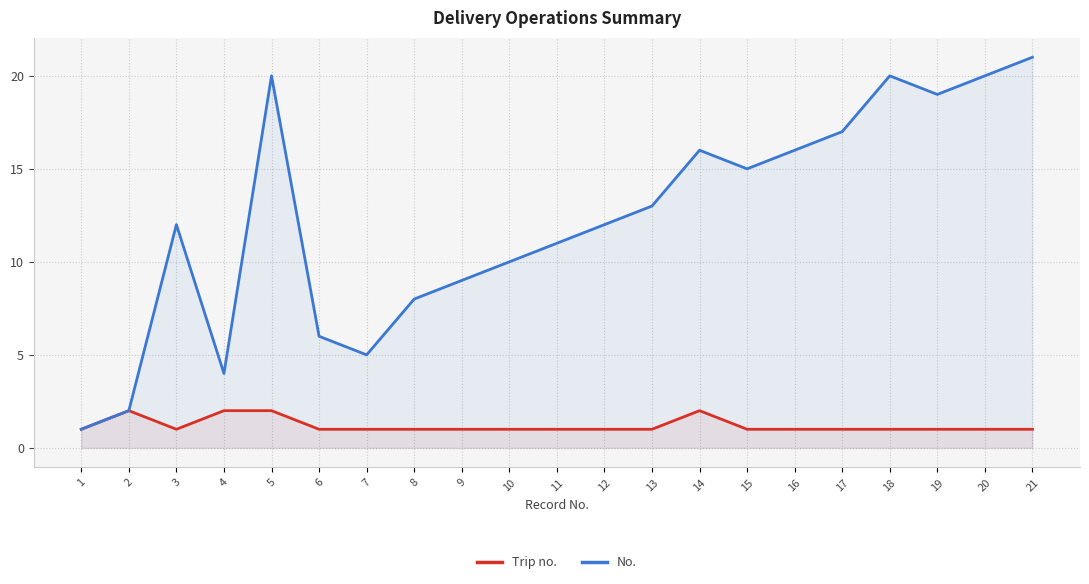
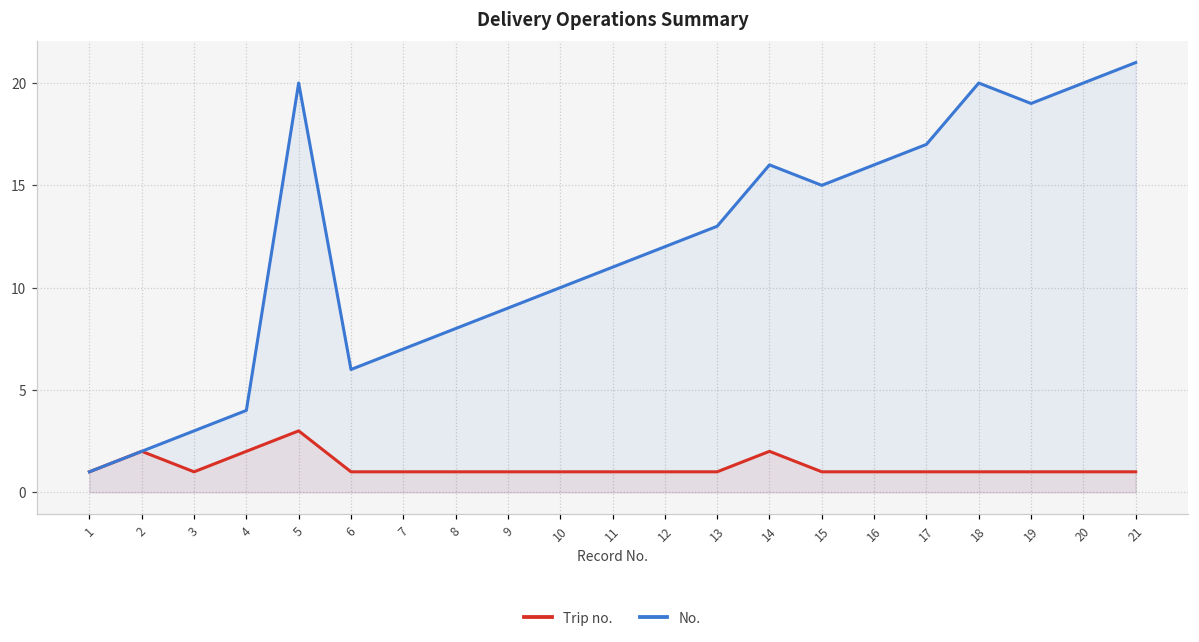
No., 3: 12 -> 3
Trip no., 5: 2 -> 3
No., 7: 5 -> 7
